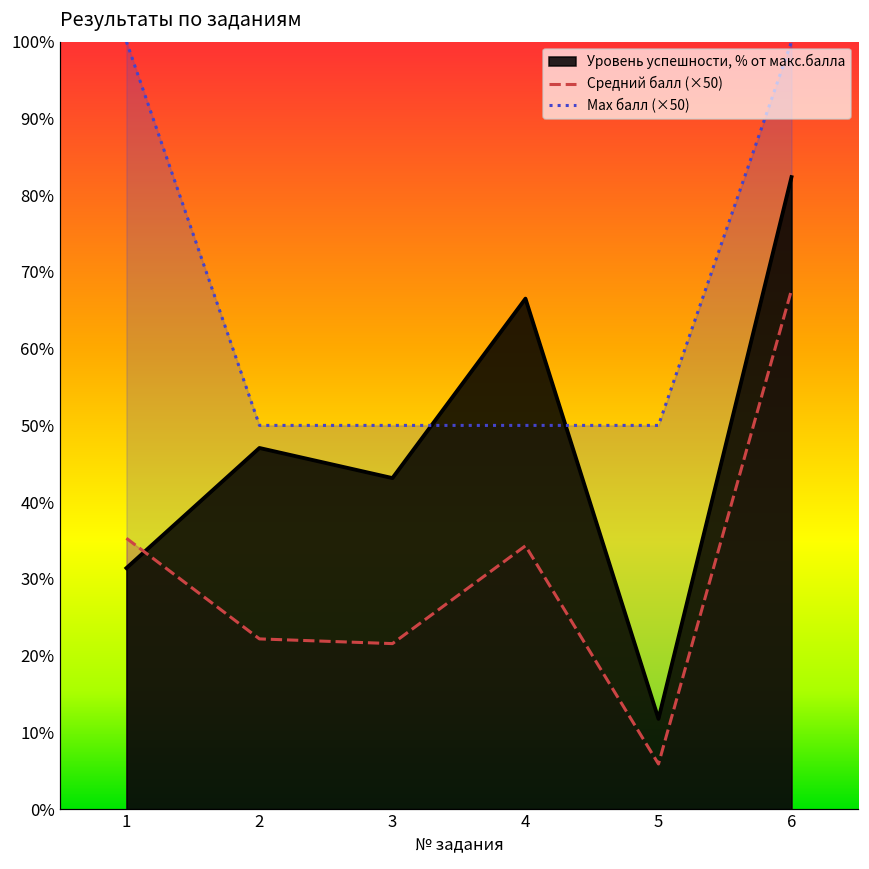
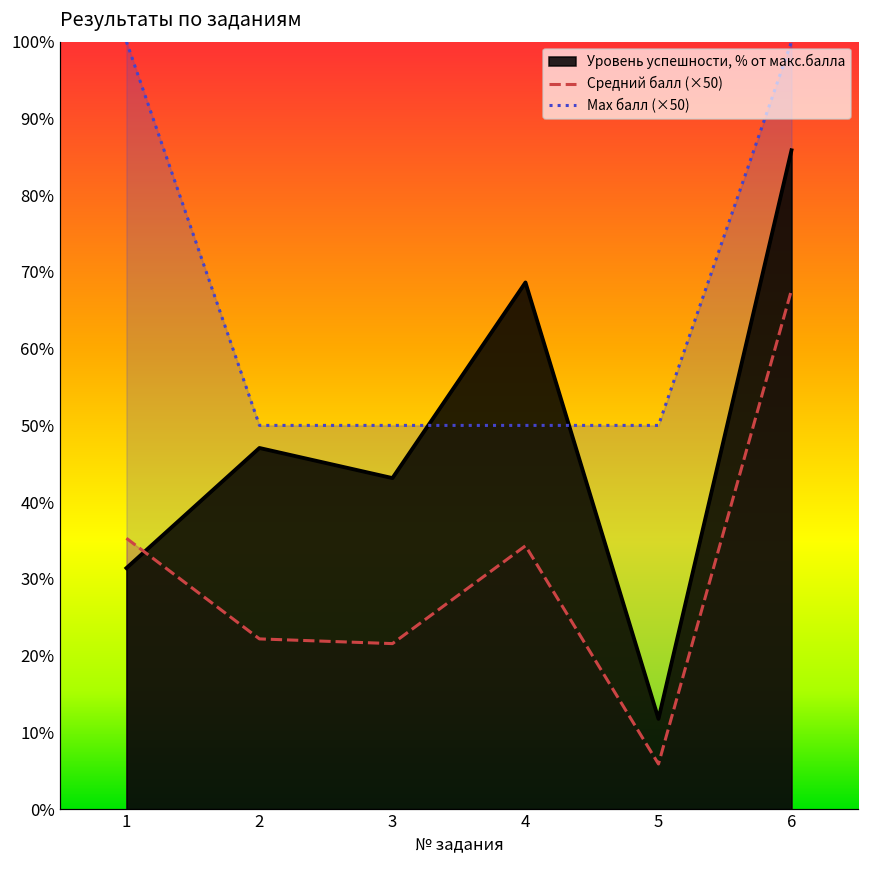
Уровень успешности, % от макс.балла, 4: 67% -> 69%
Уровень успешности, % от макс.балла, 6: 82% -> 86%
